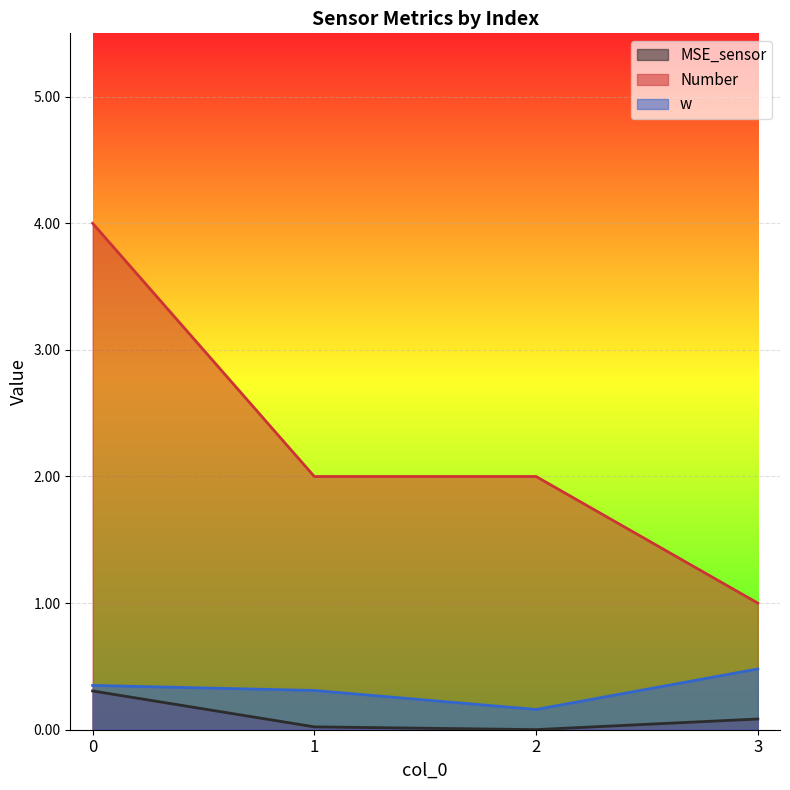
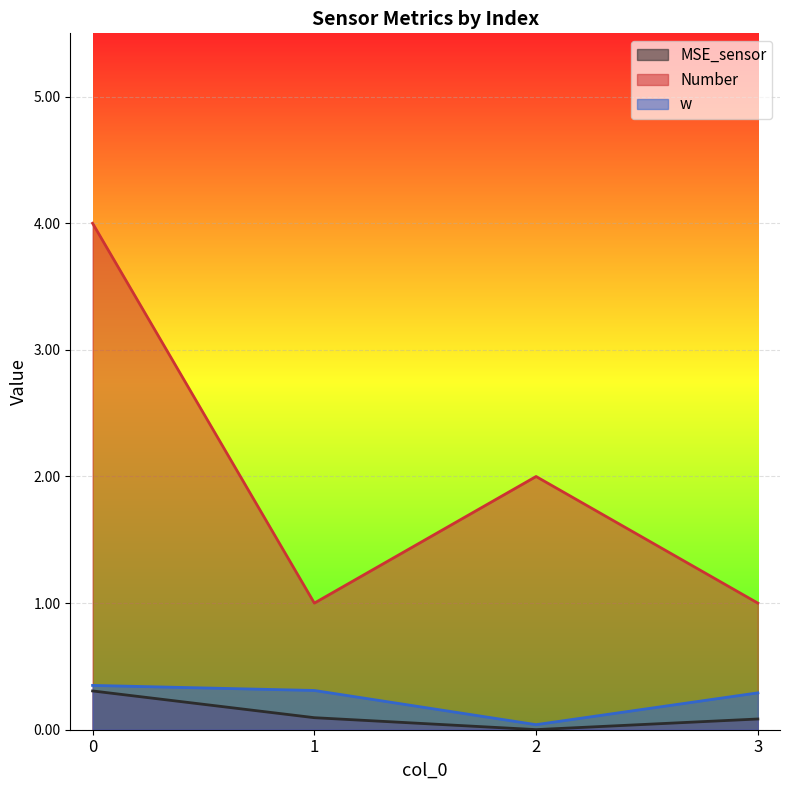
MSE_sensor, 1: 0.02 -> 0.10
Number, 1: 2 -> 1
w, 2: 0.16 -> 0.04
w, 3: 0.48 -> 0.29
